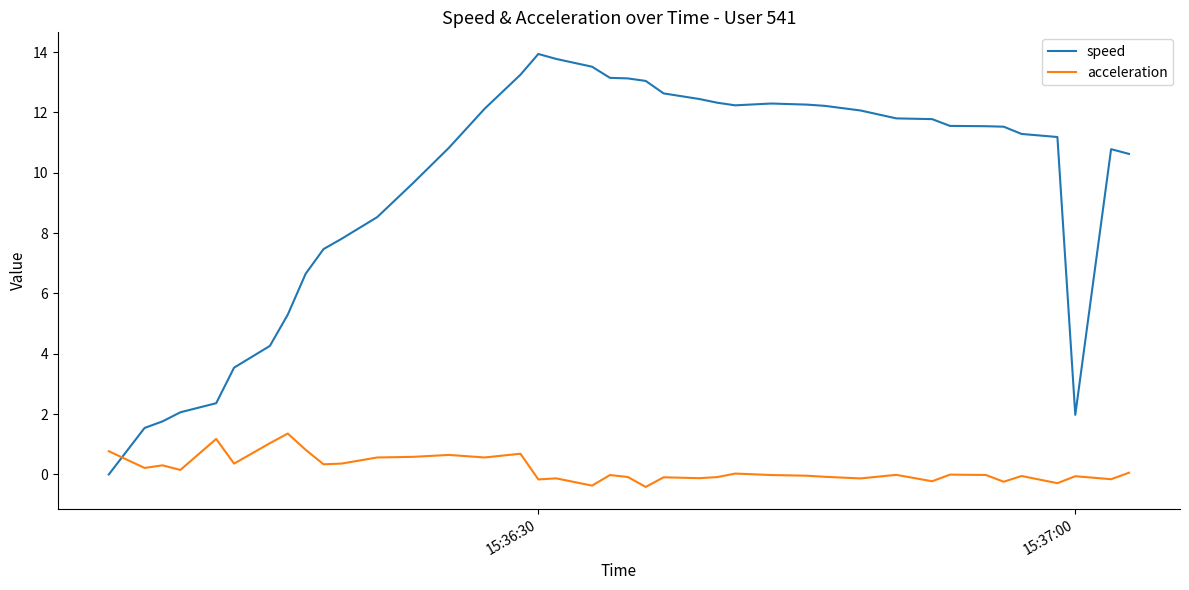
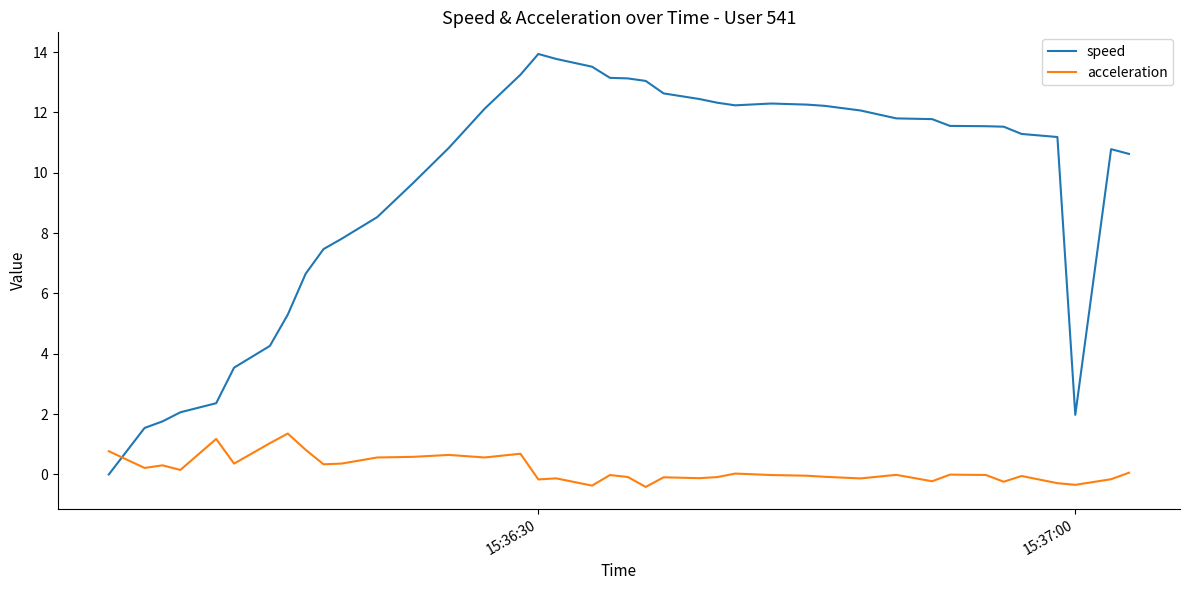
acceleration, 15:37:00: -0.1 -> -0.3
